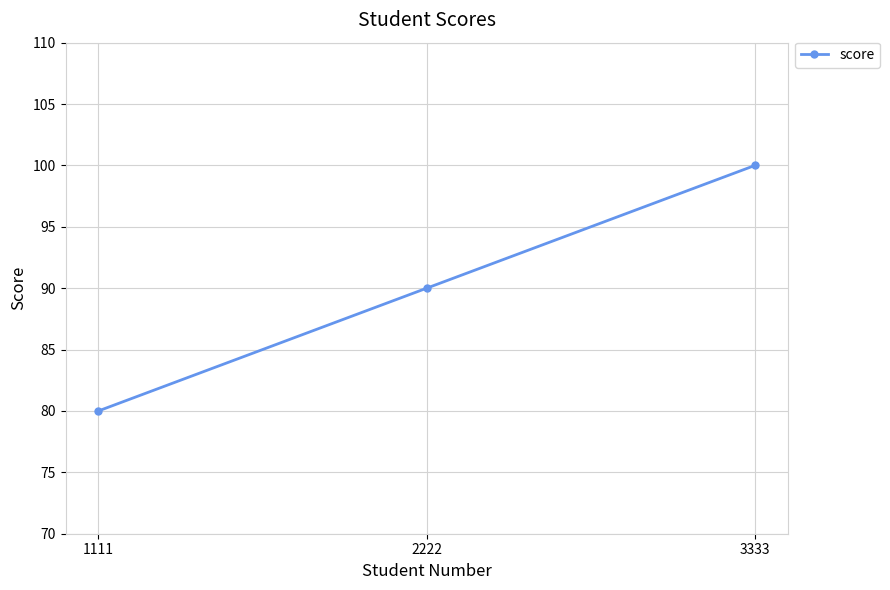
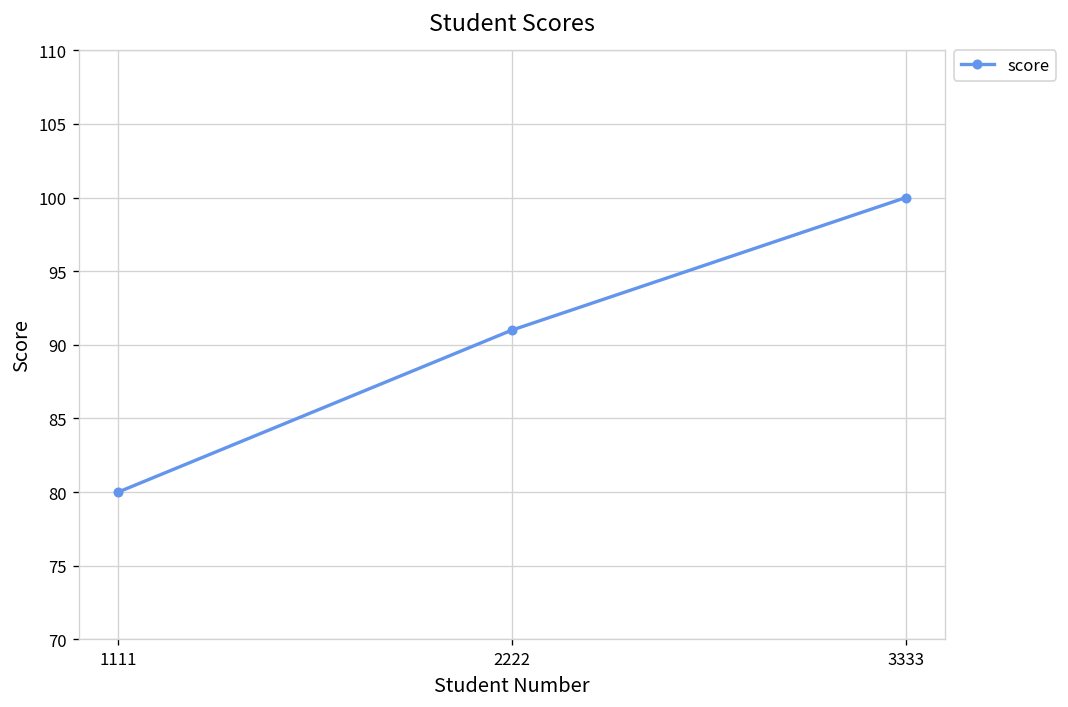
2222: 90 -> 91
